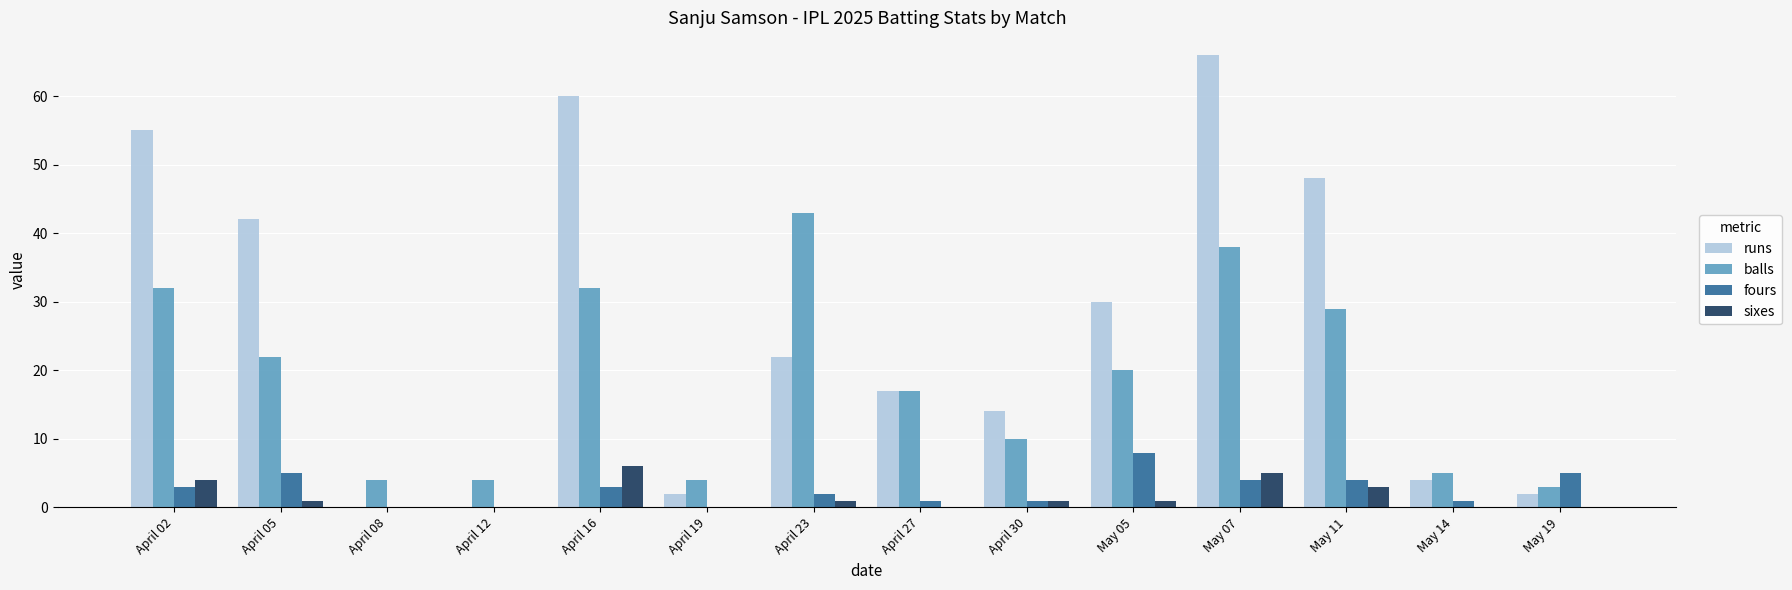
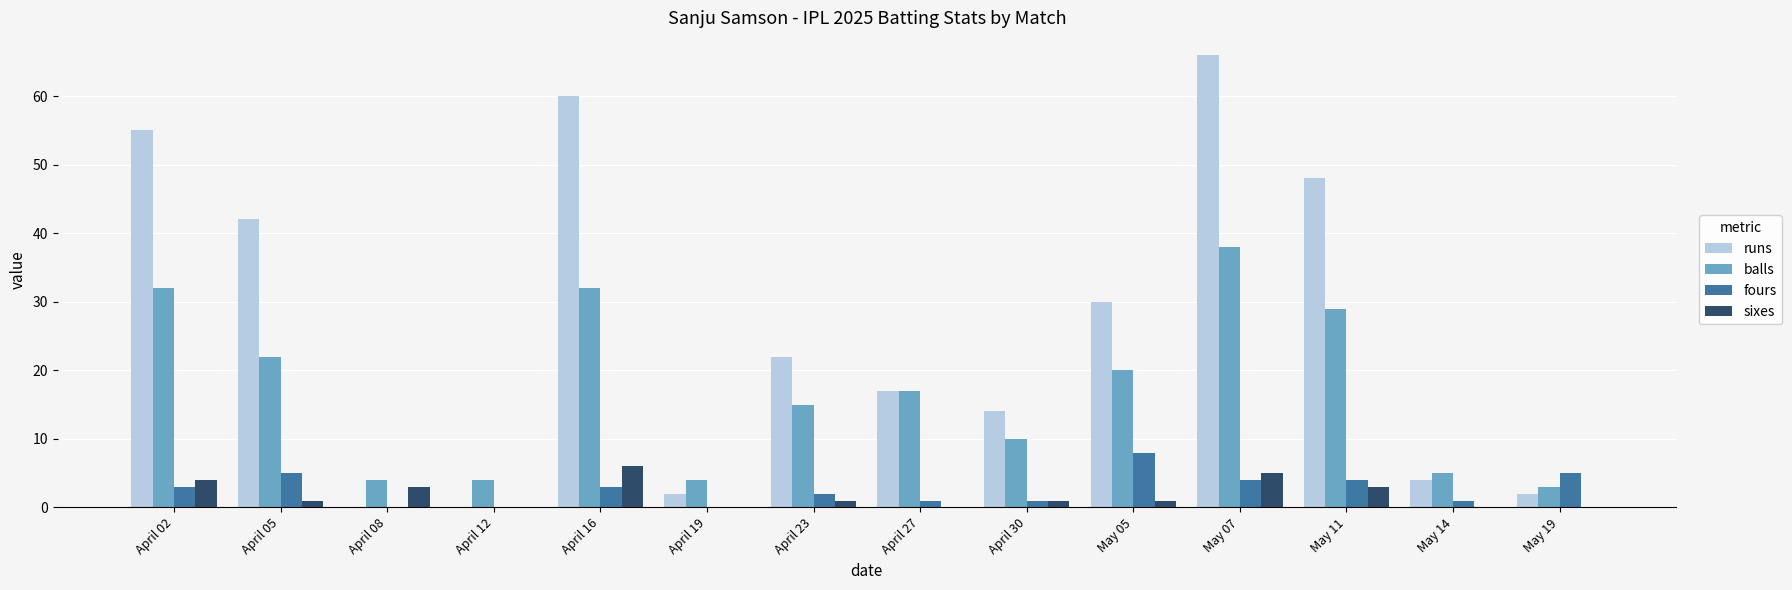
sixes, April 08: 0 -> 3
balls, April 23: 43 -> 15
